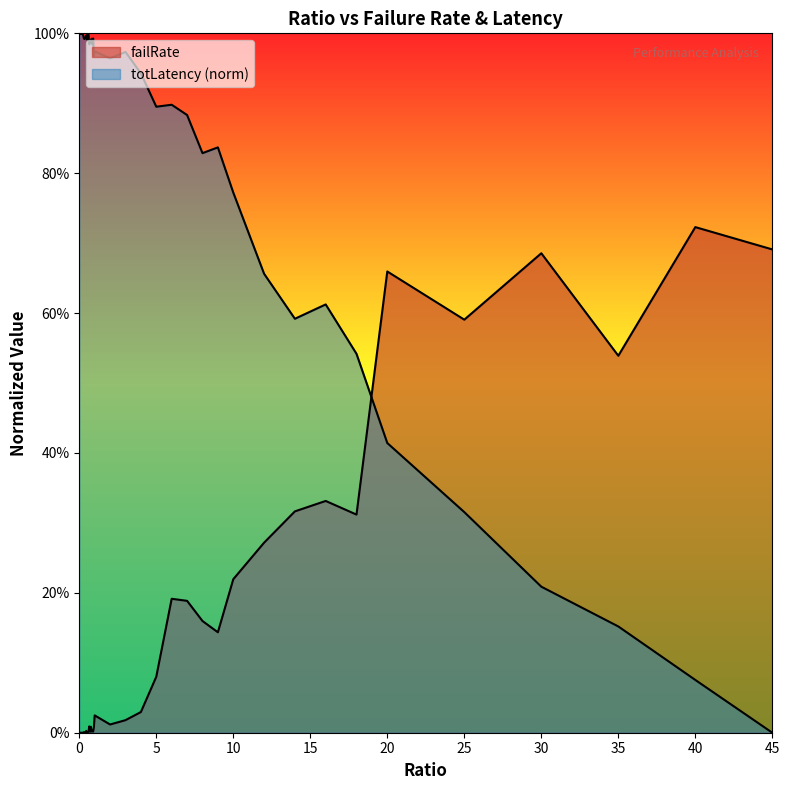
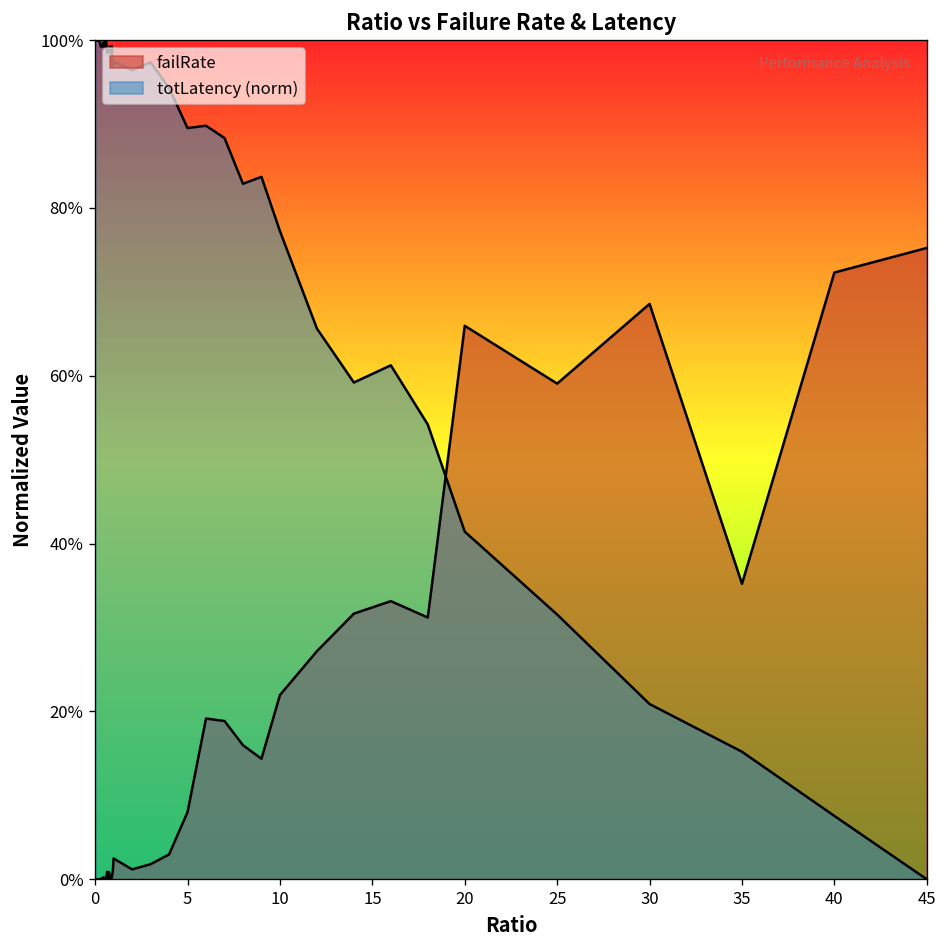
failRate, 35: 54% -> 35%
failRate, 45: 69% -> 75%
